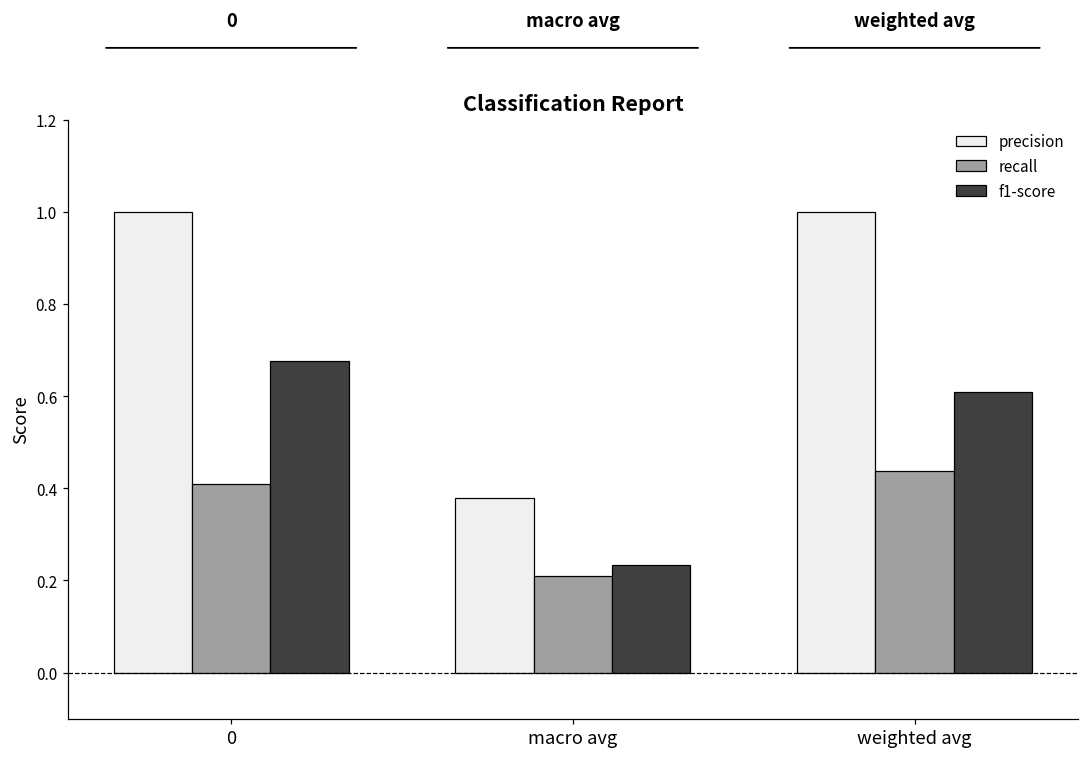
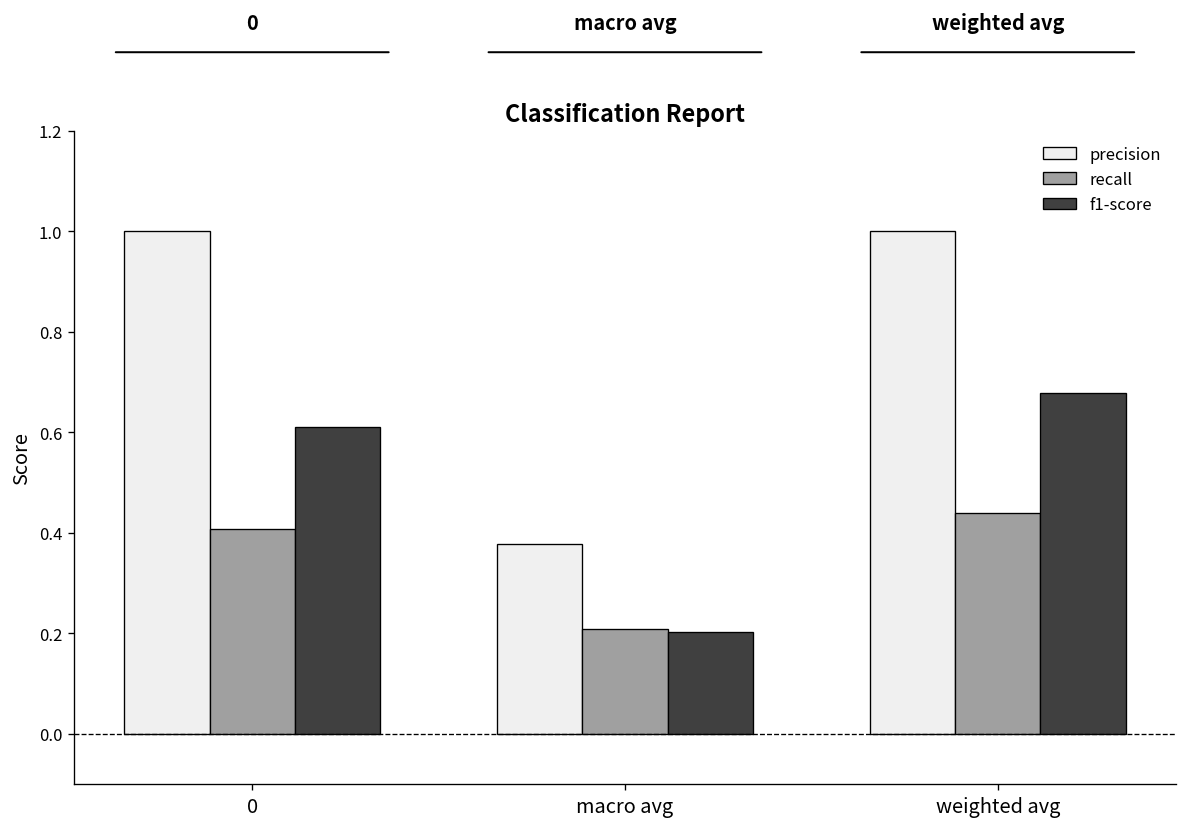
f1-score, 0: 0.68 -> 0.61
f1-score, macro avg: 0.23 -> 0.20
f1-score, weighted avg: 0.61 -> 0.68
